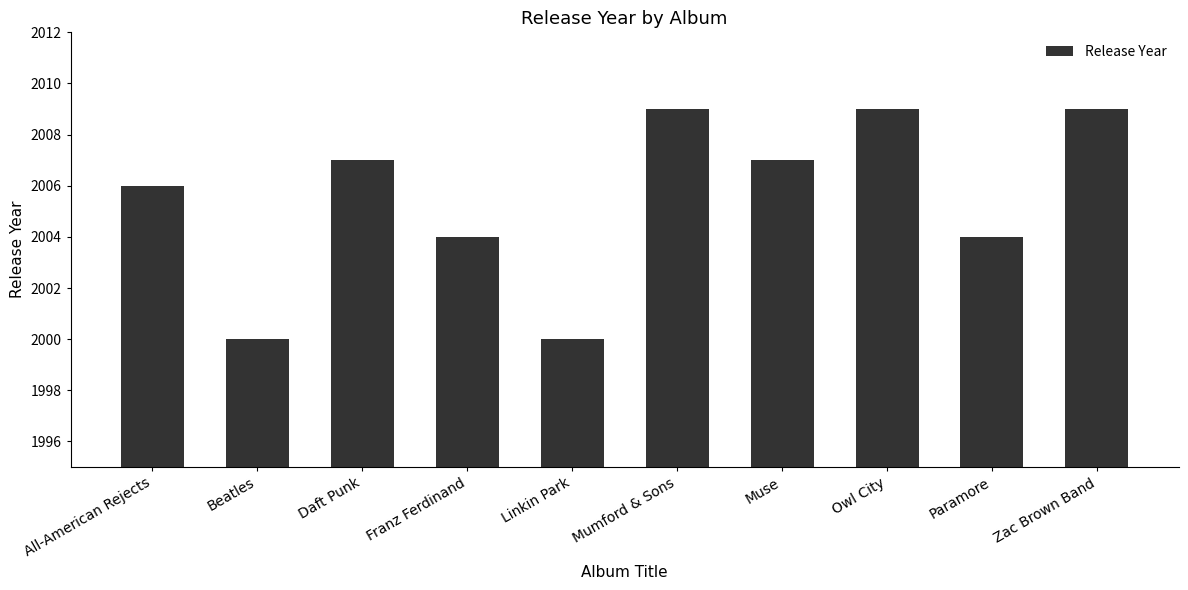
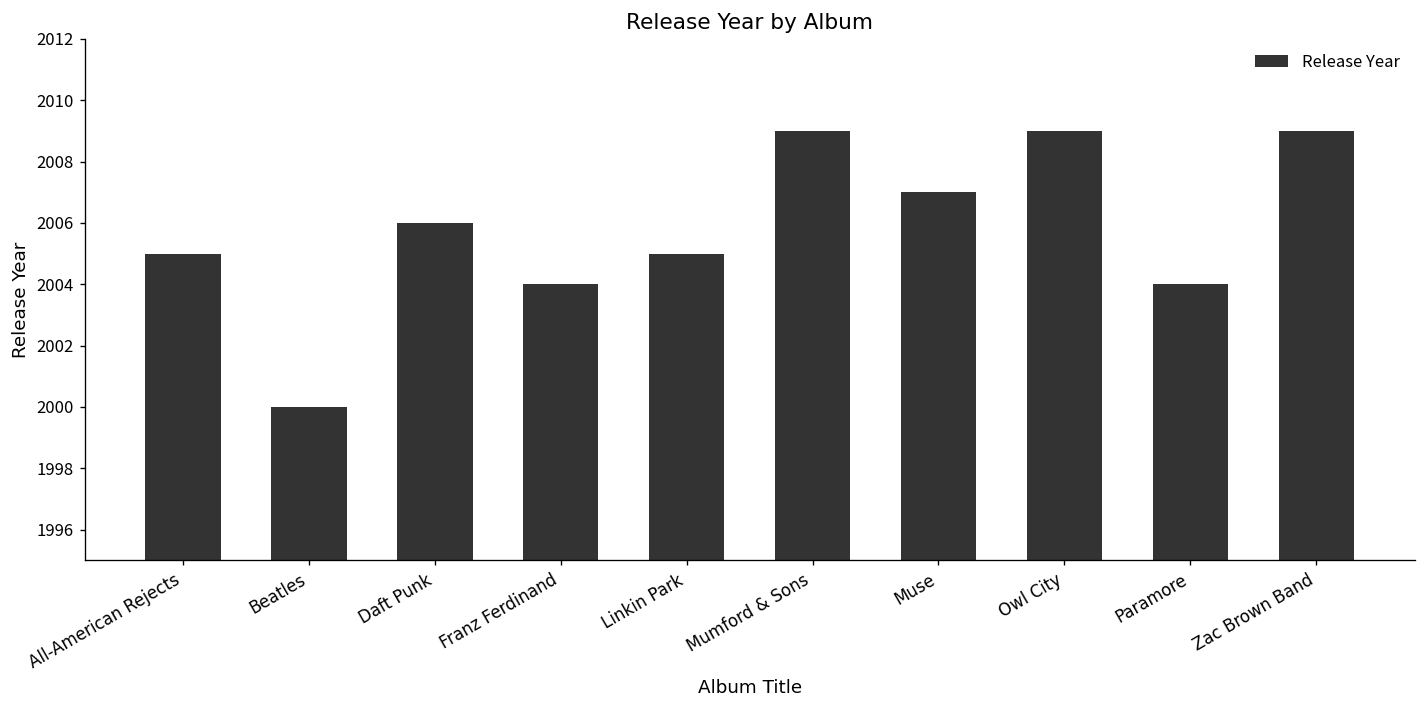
All-American Rejects: 2006 -> 2005
Daft Punk: 2007 -> 2006
Linkin Park: 2000 -> 2005
